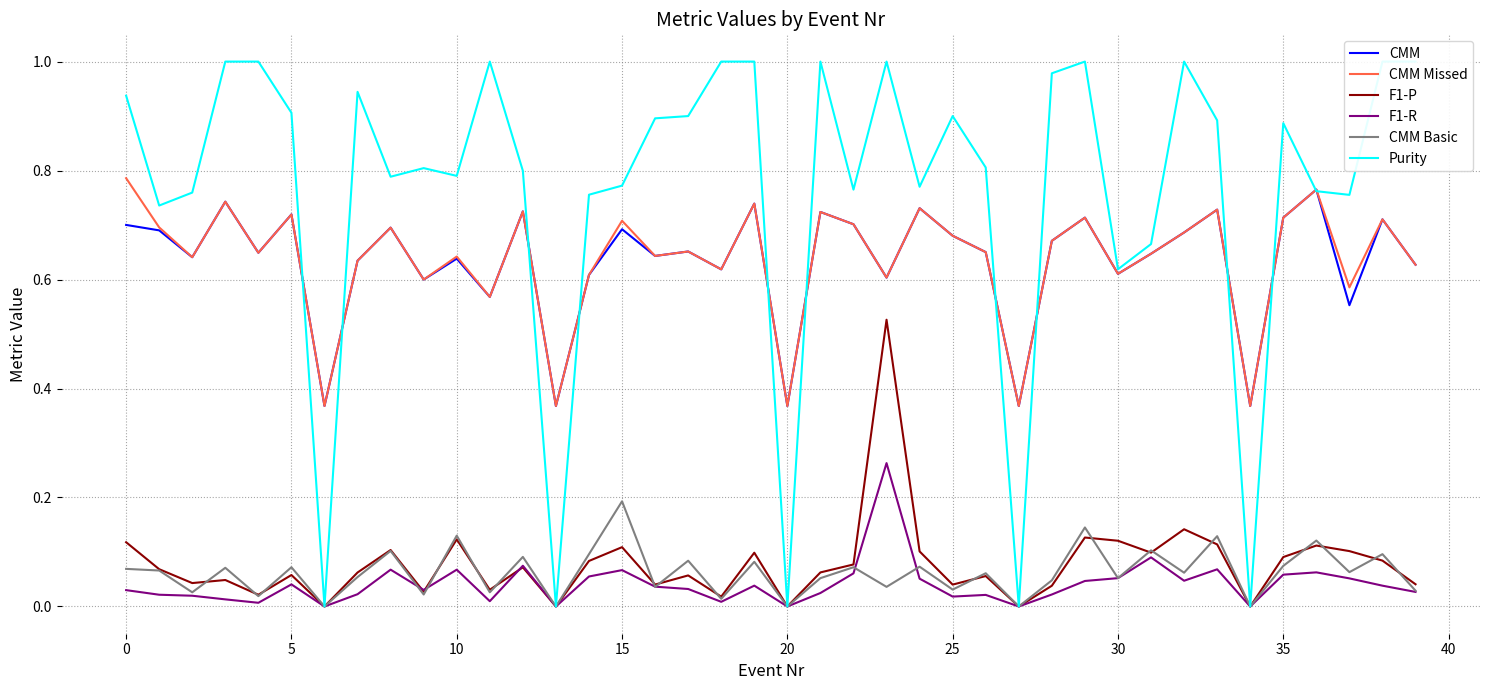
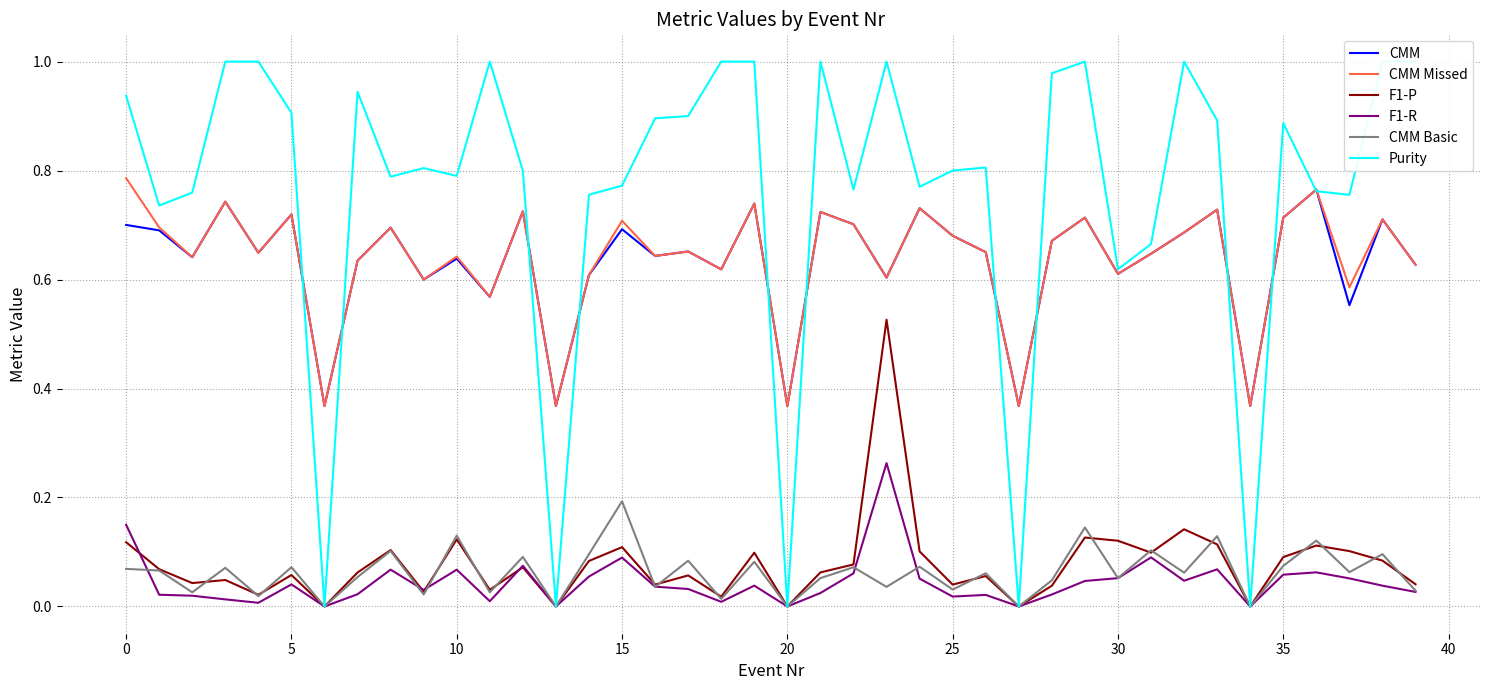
F1-R, 0: 0.03 -> 0.15
F1-R, 15: 0.07 -> 0.09
Purity, 25: 0.9 -> 0.8
